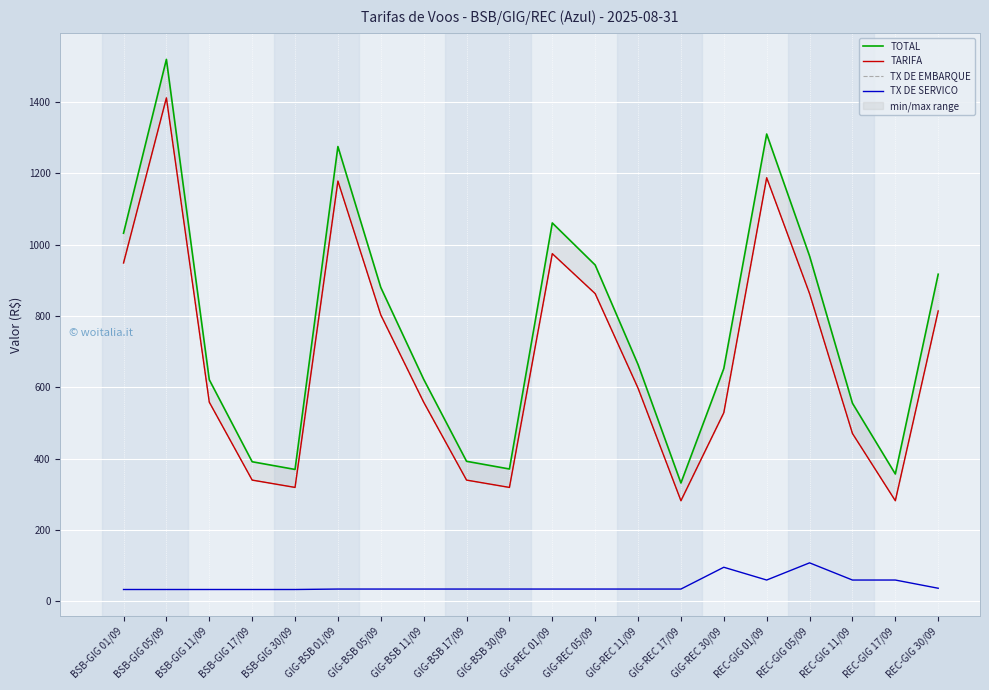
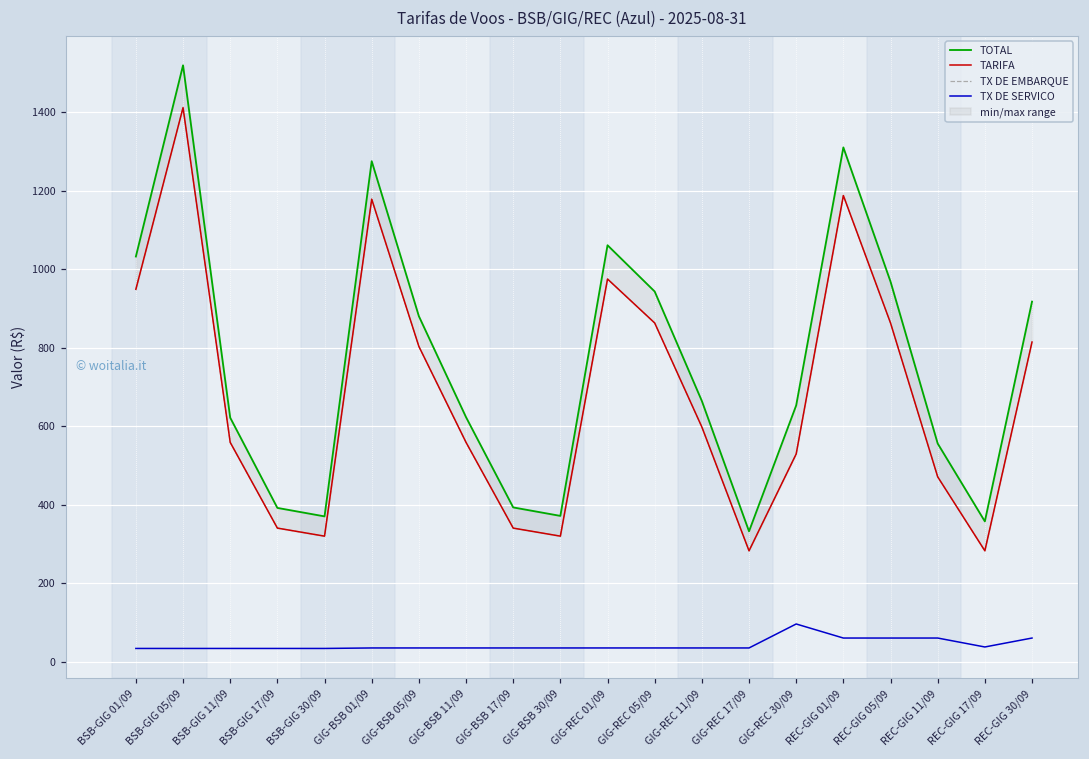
TX DE SERVICO, REC-GIG 05/09: 110 -> 60
TX DE SERVICO, REC-GIG 17/09: 60 -> 40
TX DE SERVICO, REC-GIG 30/09: 40 -> 60
